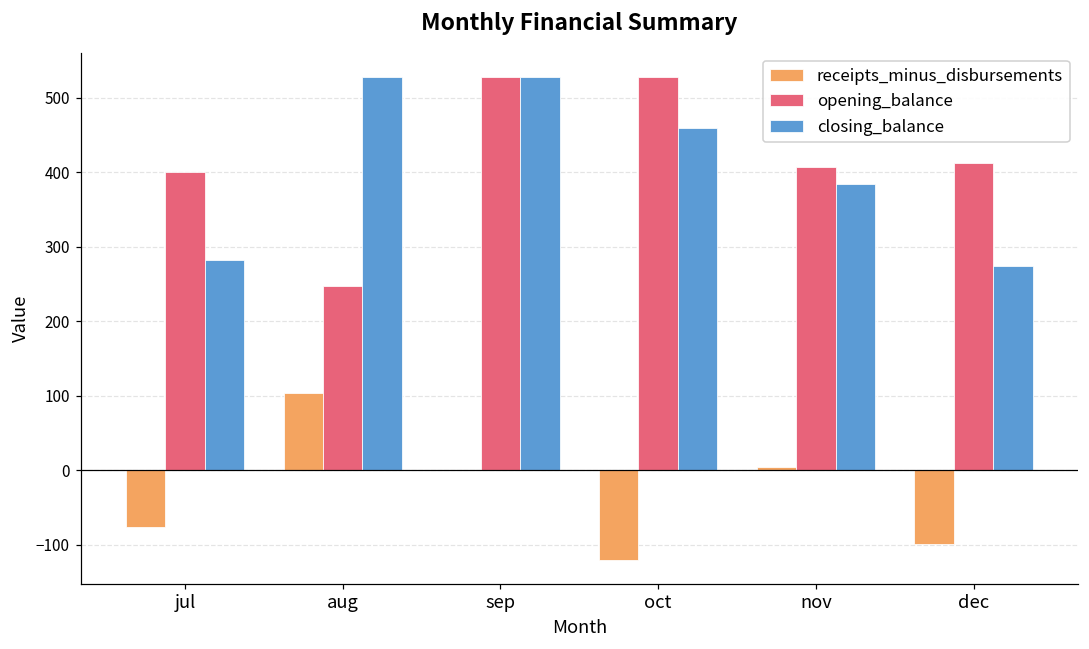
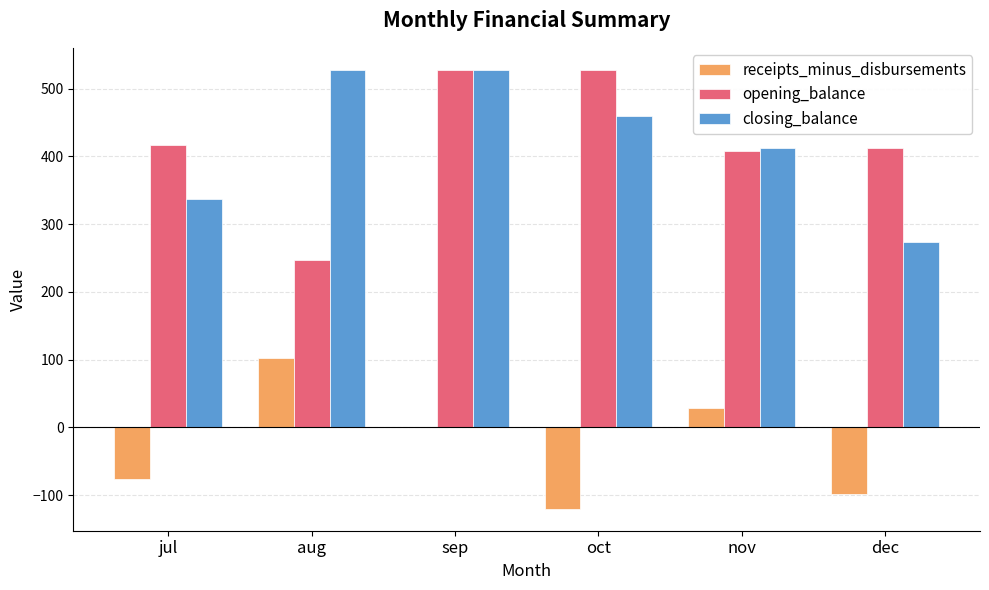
opening_balance, jul: 400 -> 420
closing_balance, jul: 280 -> 340
receipts_minus_disbursements, nov: 0 -> 30
closing_balance, nov: 380 -> 410
